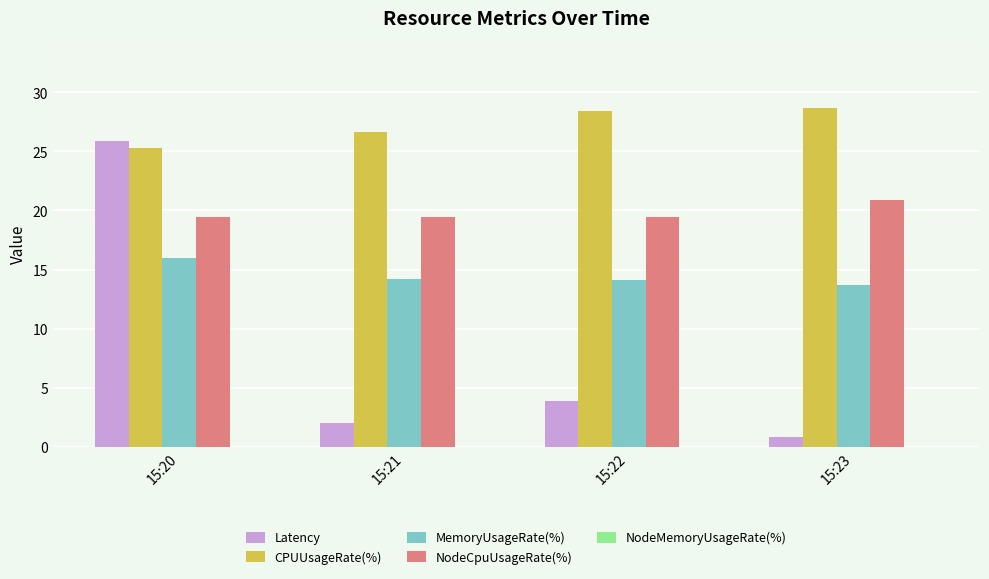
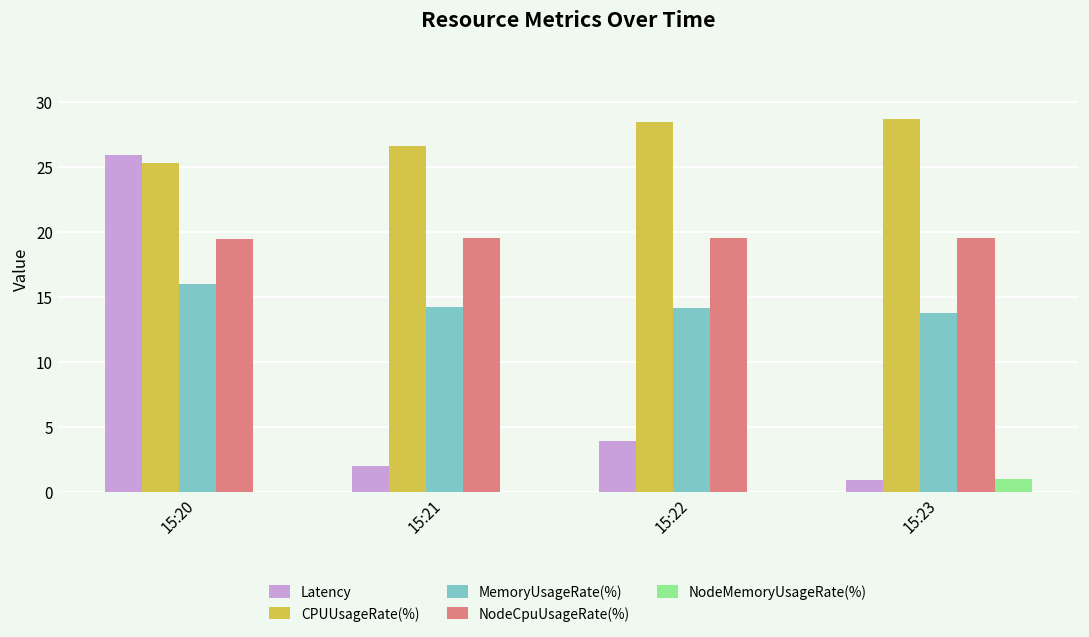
NodeCpuUsageRate(%), 15:23: 20.9 -> 19.5
NodeMemoryUsageRate(%), 15:23: 0.0 -> 1.0
